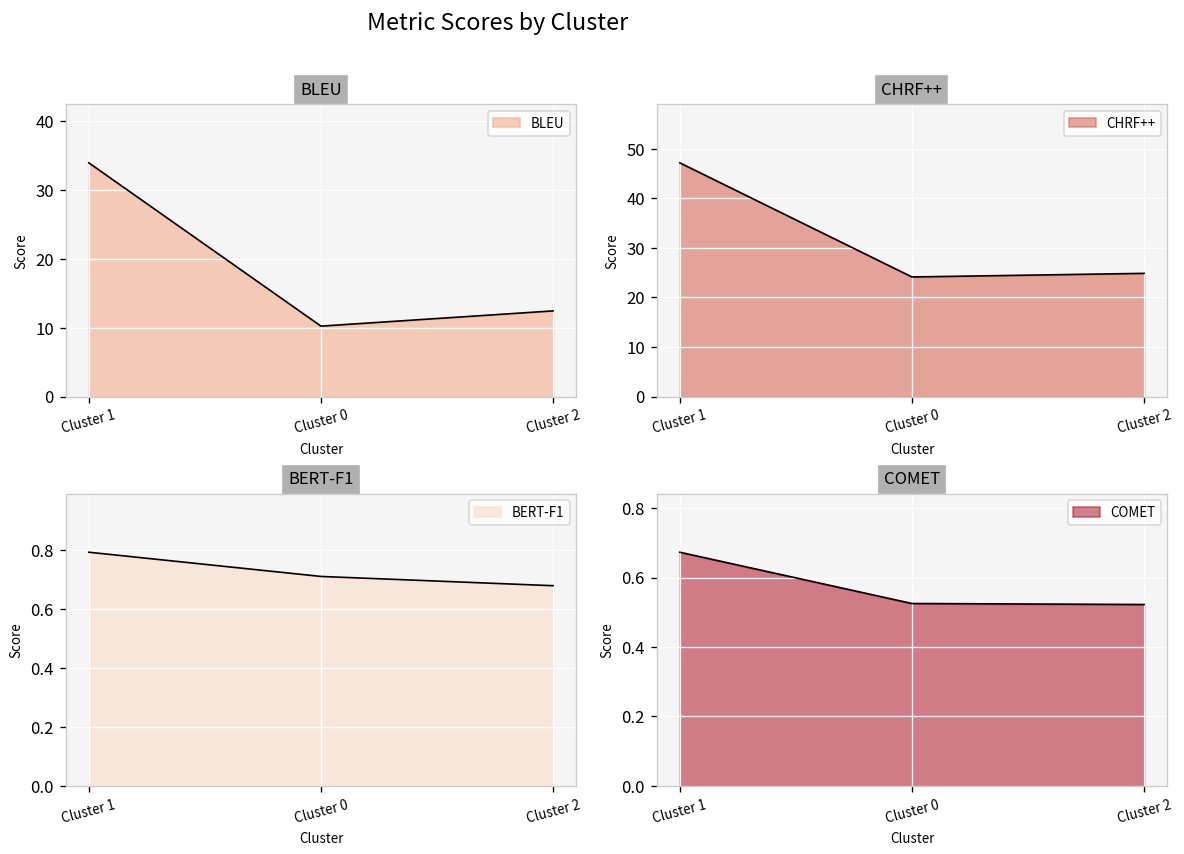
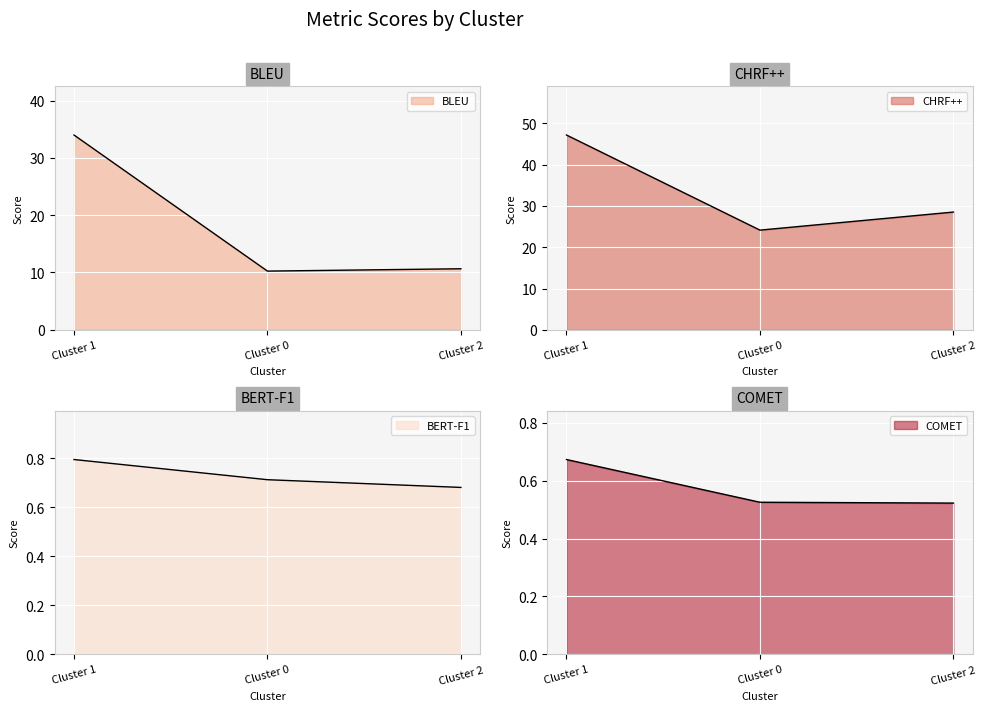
BLEU, Cluster 2: 12 -> 11
CHRF++, Cluster 2: 25 -> 29
